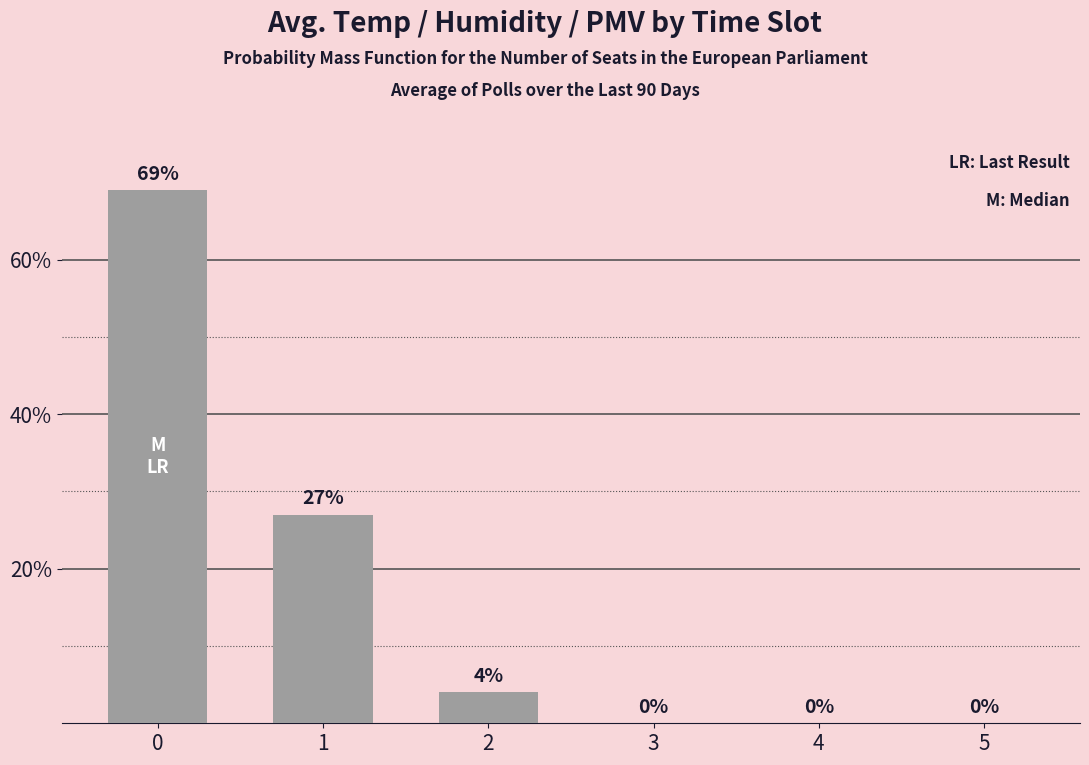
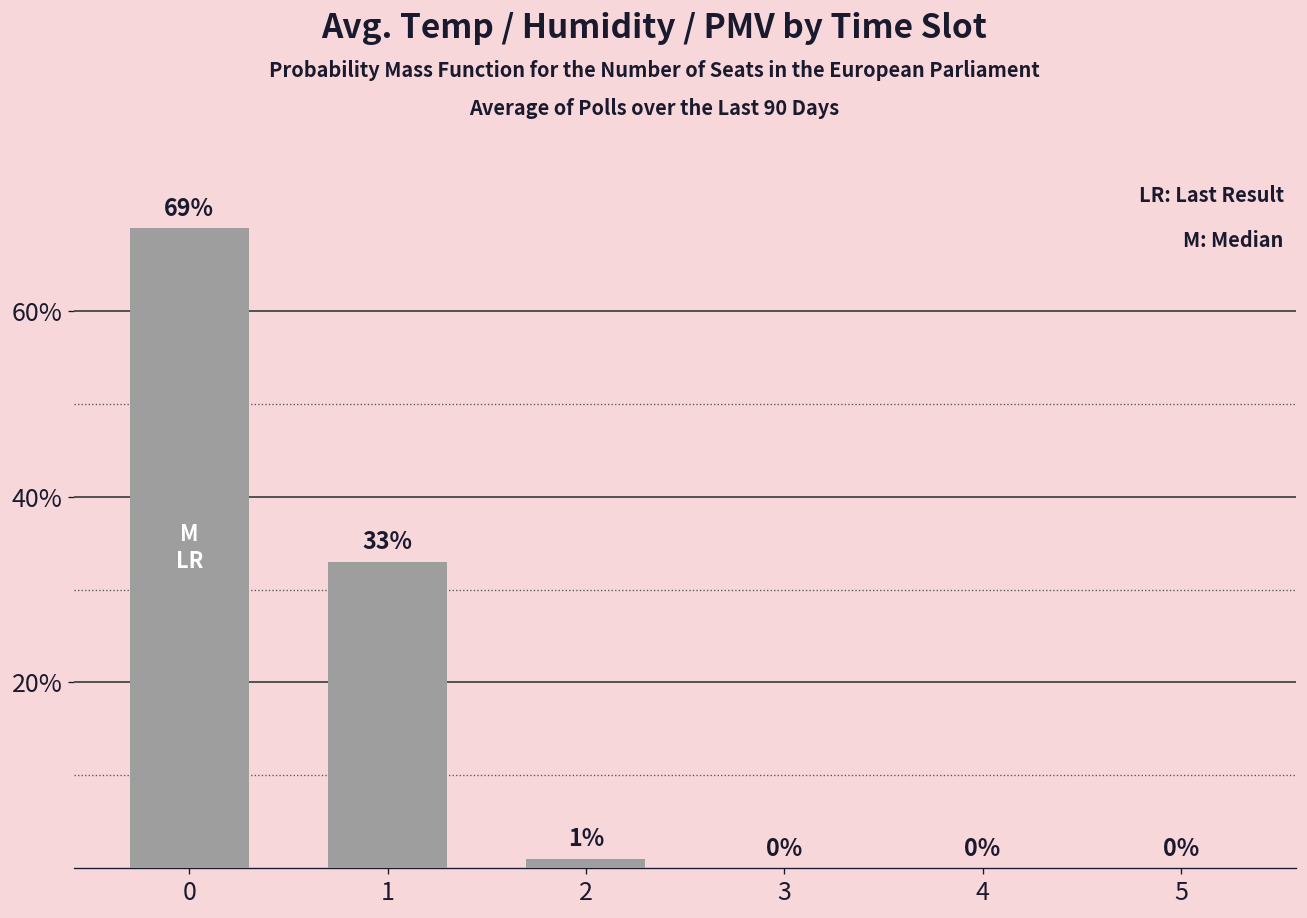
1: 27% -> 33%
2: 4% -> 1%
